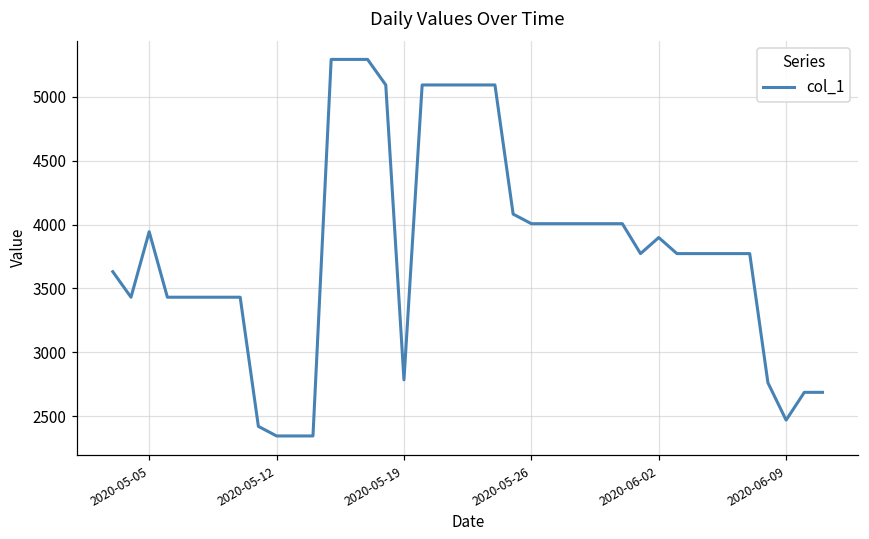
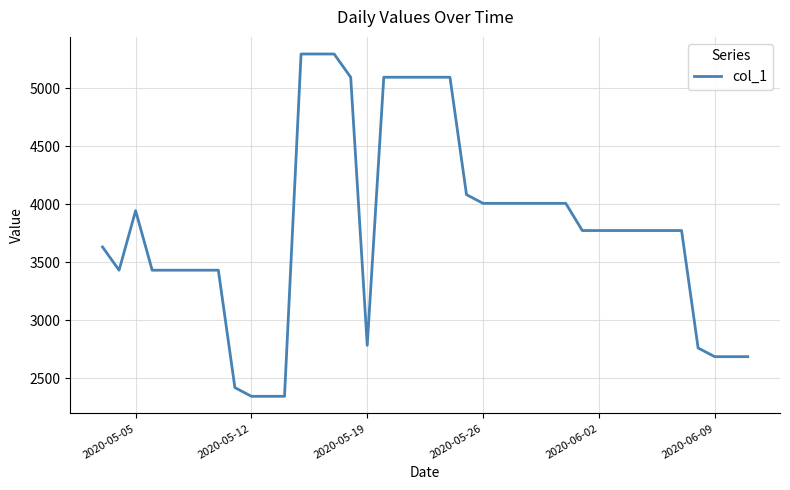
2020-06-02: 3900 -> 3770
2020-06-09: 2470 -> 2690
